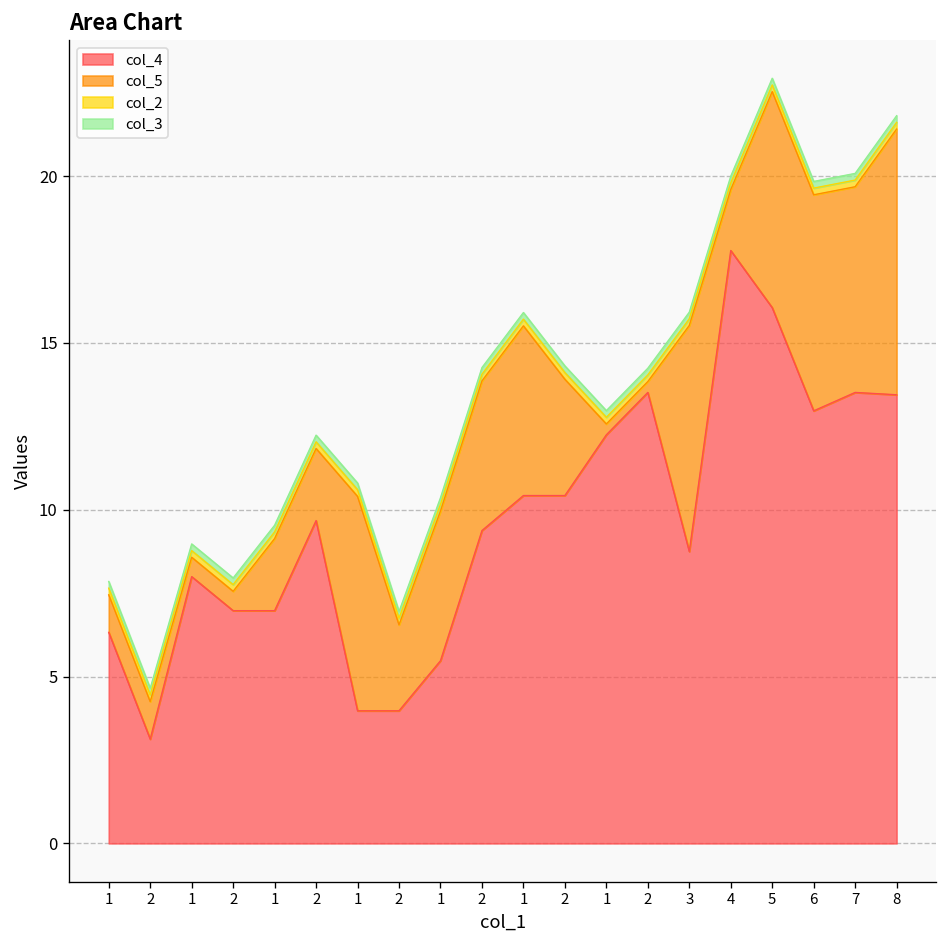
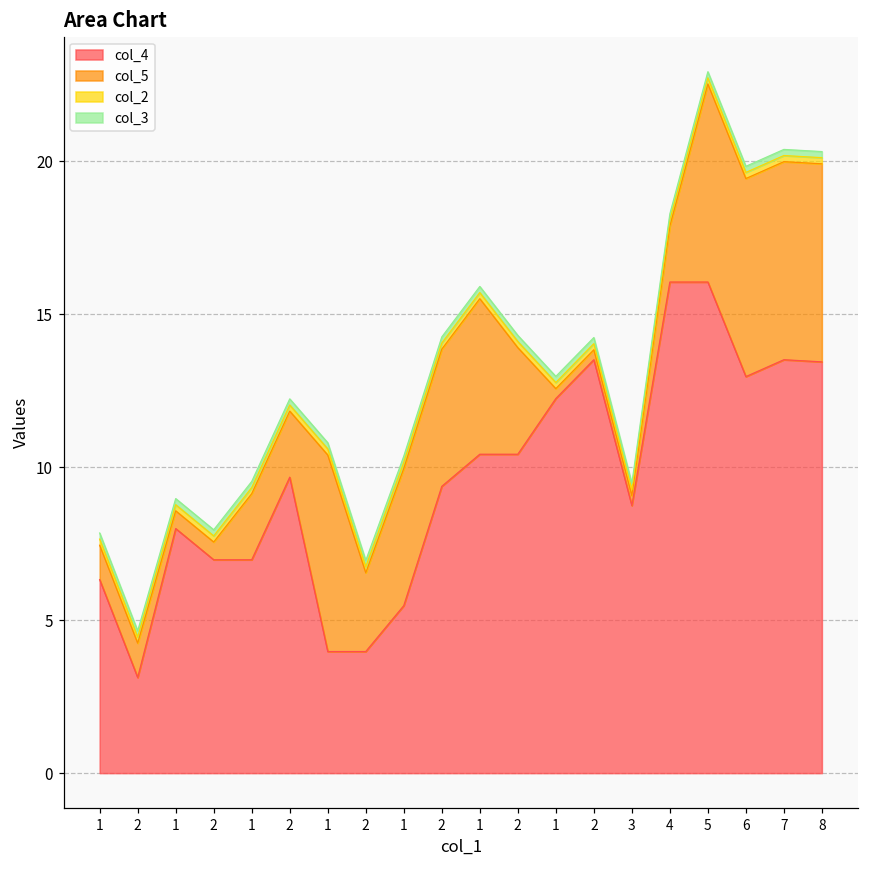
col_5, 3: 6.8 -> 0.3
col_4, 4: 17.8 -> 16.1
col_5, 7: 6.2 -> 6.5
col_5, 8: 8.0 -> 6.5
